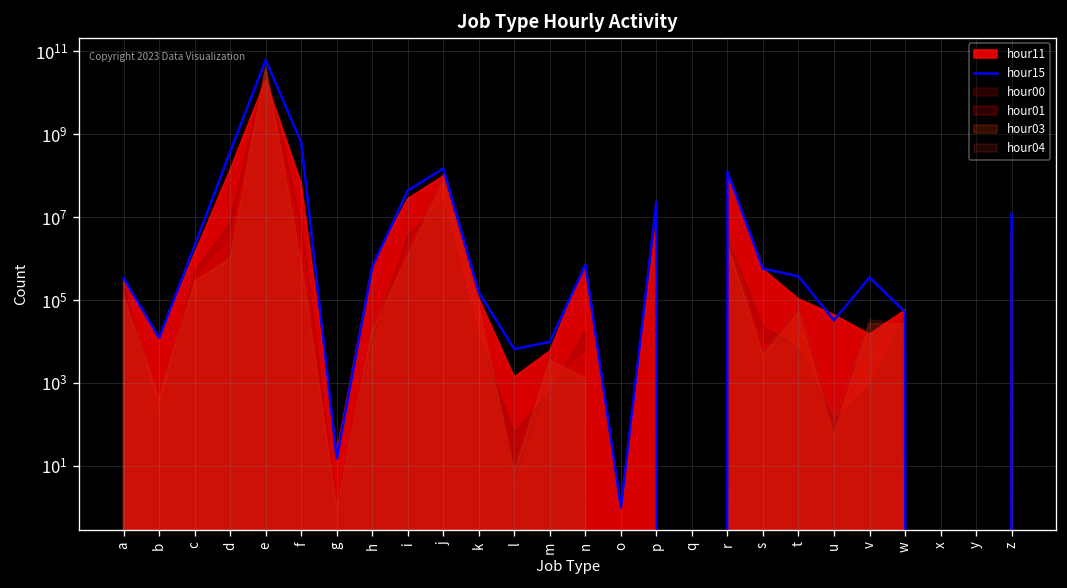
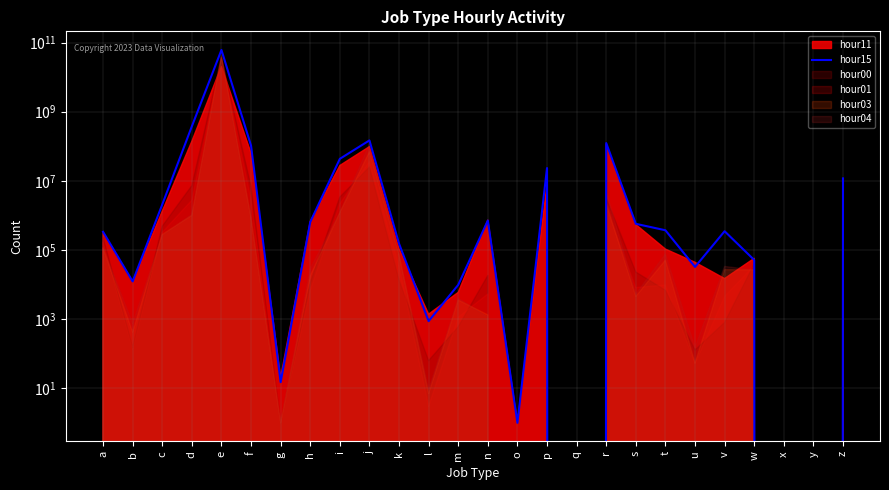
hour15, f: 600000000 -> 100000000
hour15, l: 7000 -> 900
